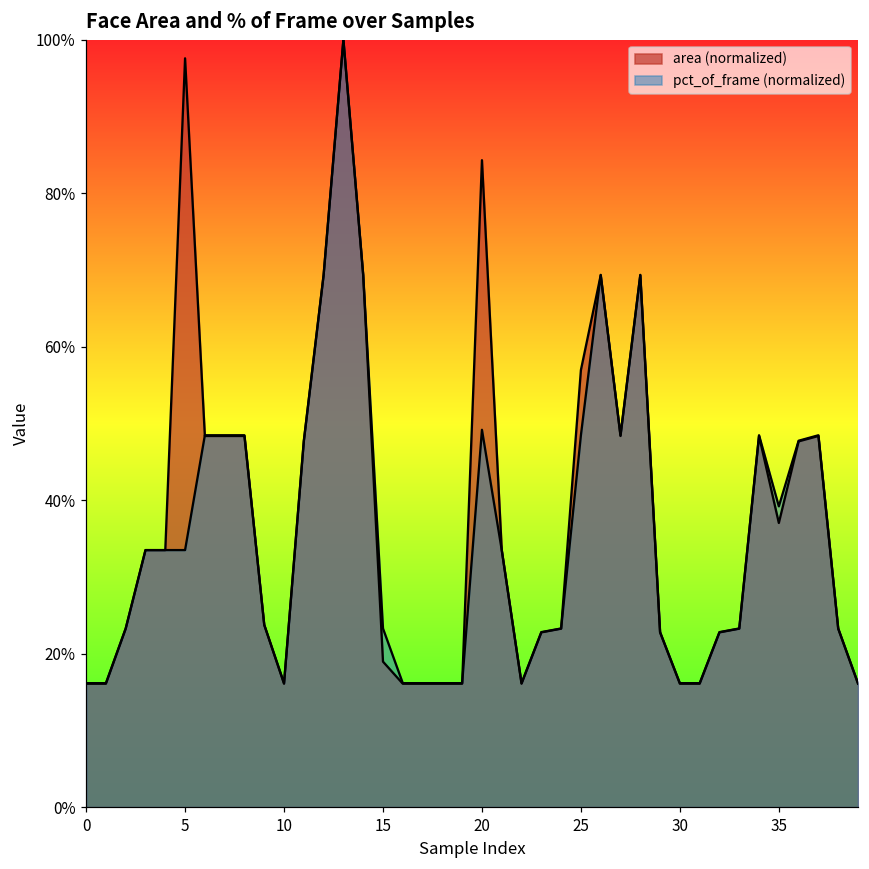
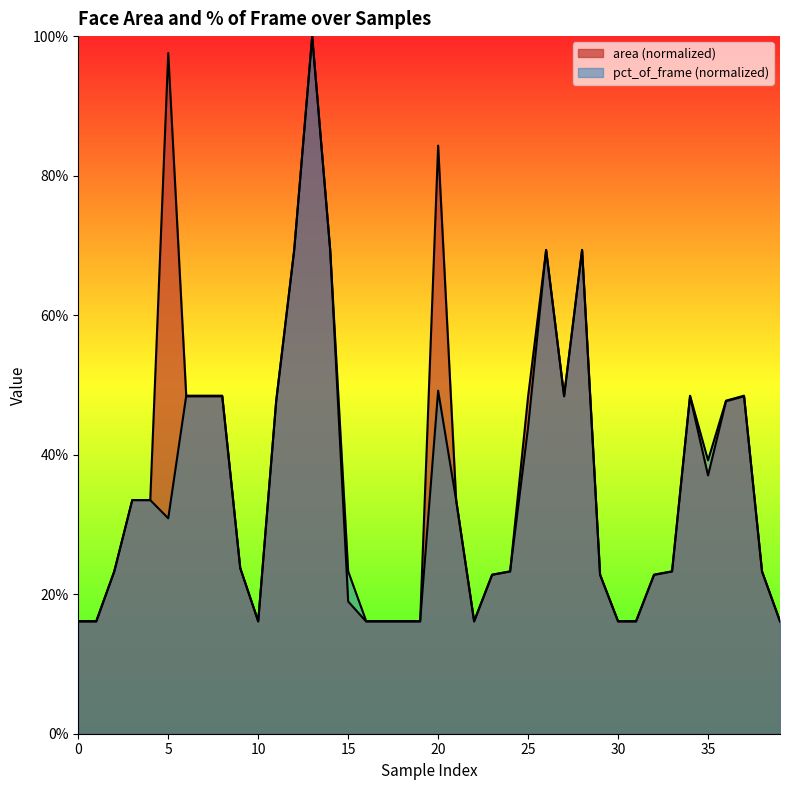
pct_of_frame (normalized), 5: 33% -> 31%
area (normalized), 25: 57% -> 48%
pct_of_frame (normalized), 25: 48% -> 44%
